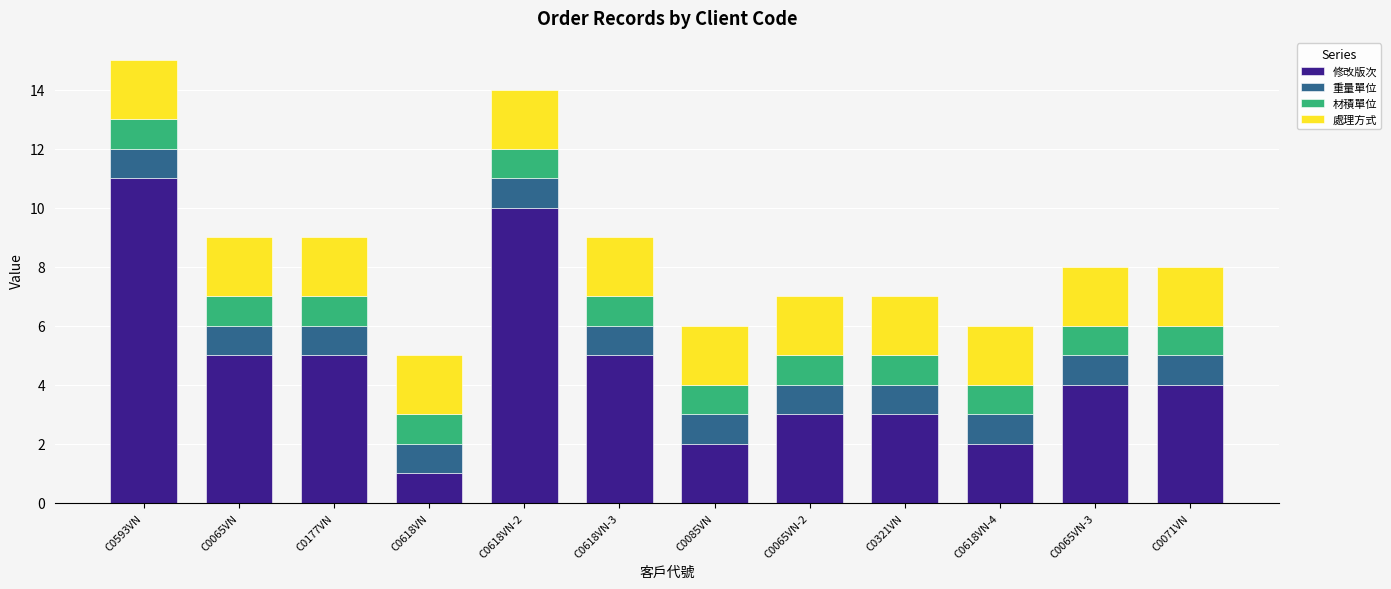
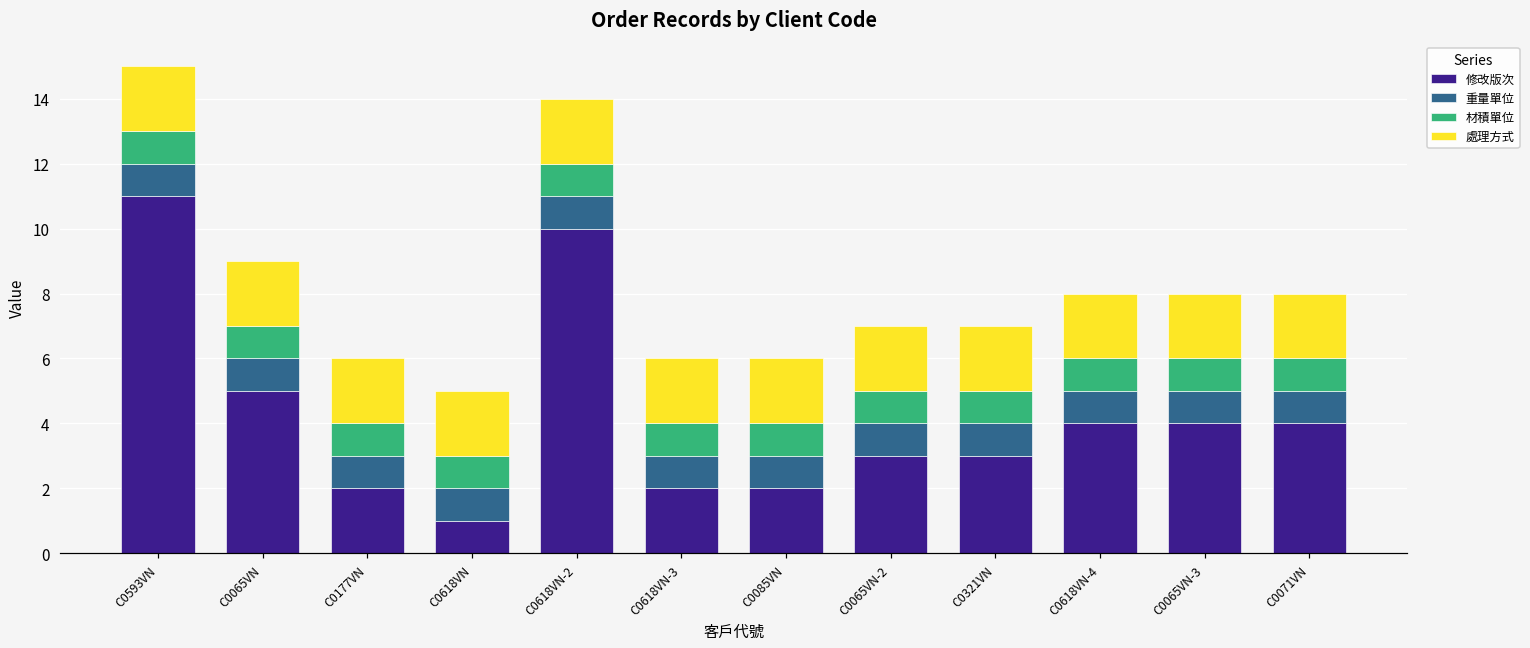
修改版次, C0177VN: 5 -> 2
修改版次, C0618VN-3: 5 -> 2
修改版次, C0618VN-4: 2 -> 4
